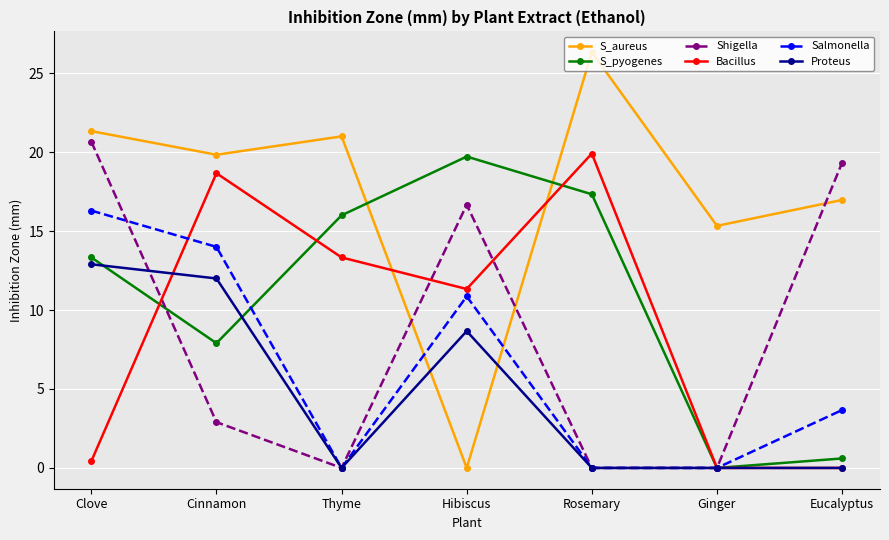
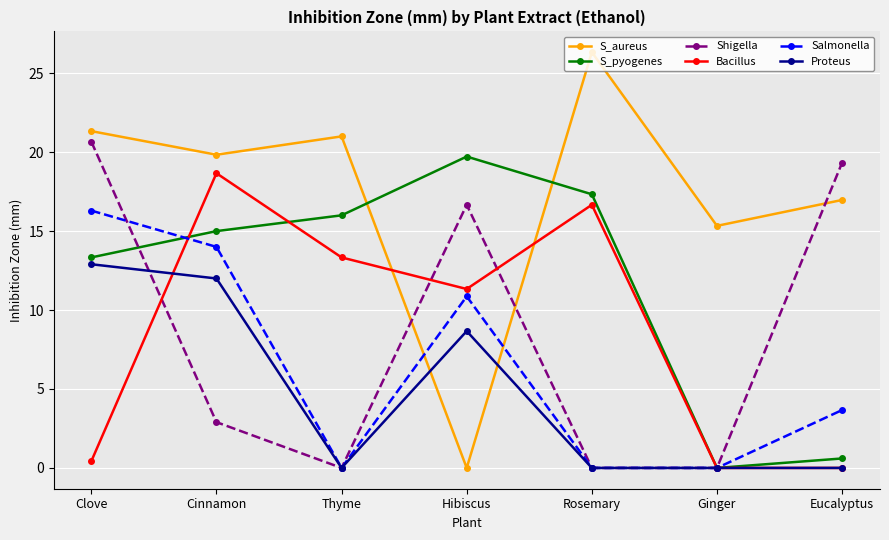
S_pyogenes, Cinnamon: 7.9 -> 15.0
Bacillus, Rosemary: 19.9 -> 16.7
